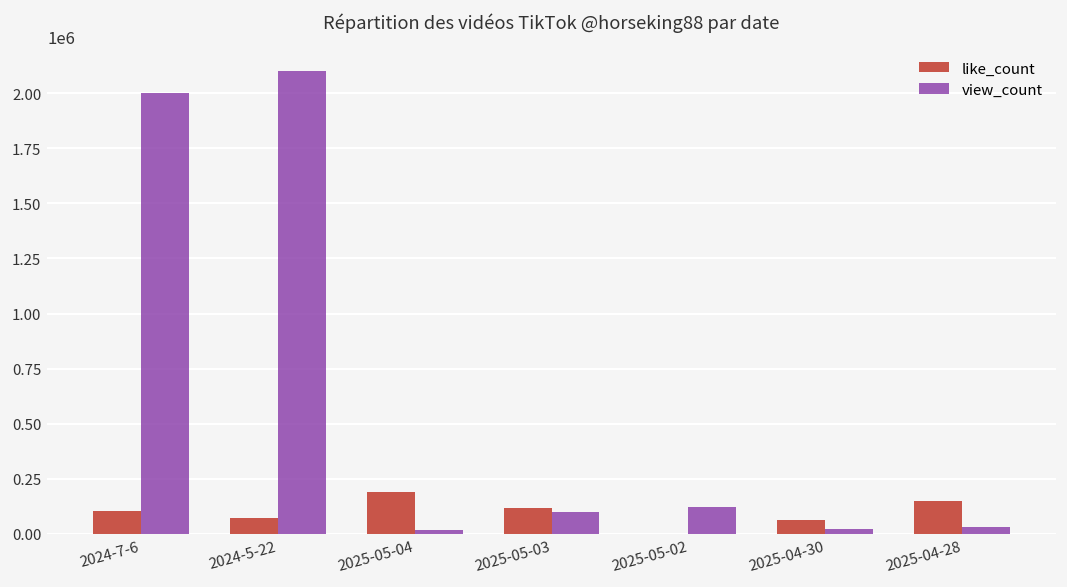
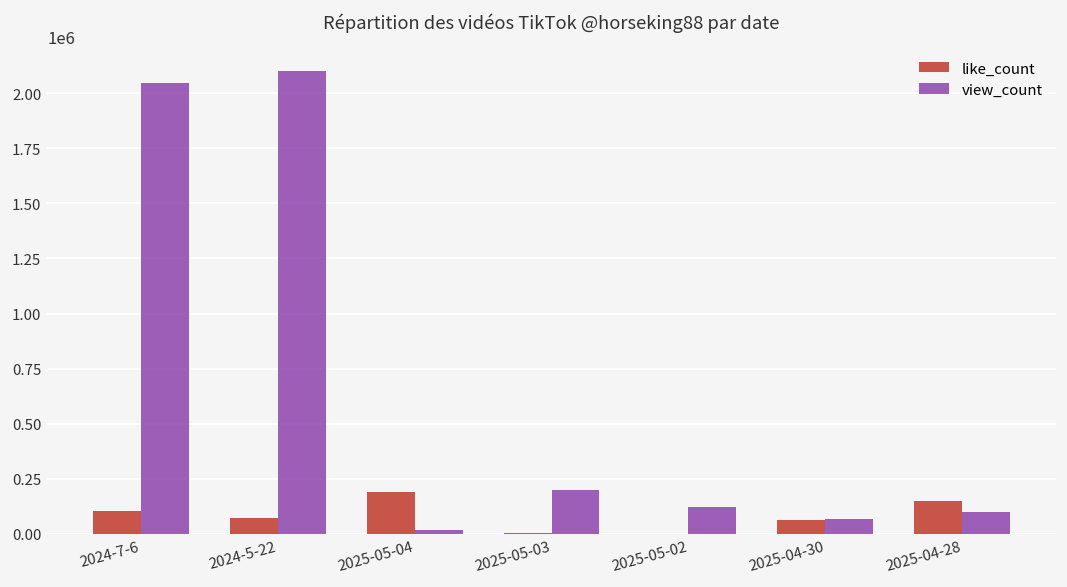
view_count, 2024-7-6: 2000000 -> 2040000
like_count, 2025-05-03: 120000 -> 10000
view_count, 2025-05-03: 100000 -> 200000
view_count, 2025-04-30: 20000 -> 70000
view_count, 2025-04-28: 30000 -> 100000
